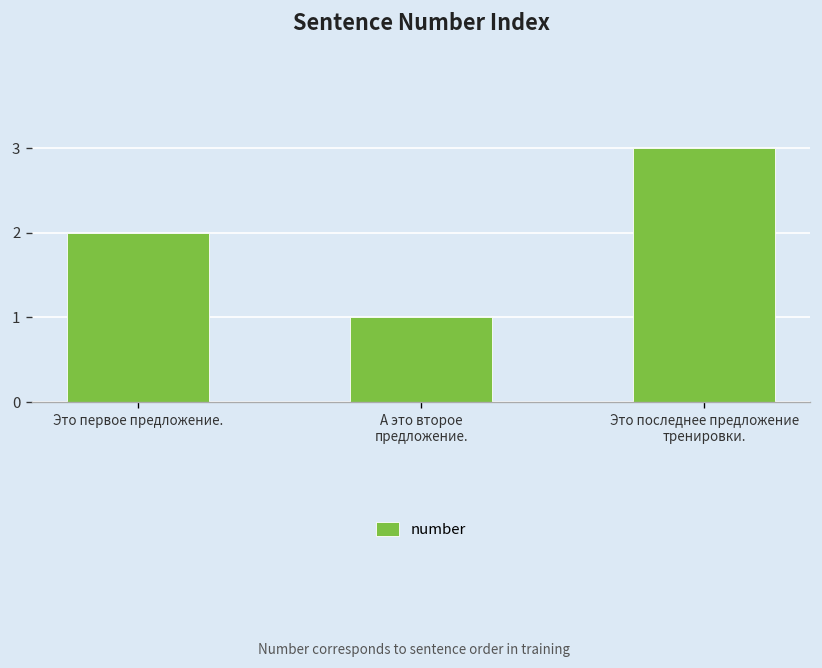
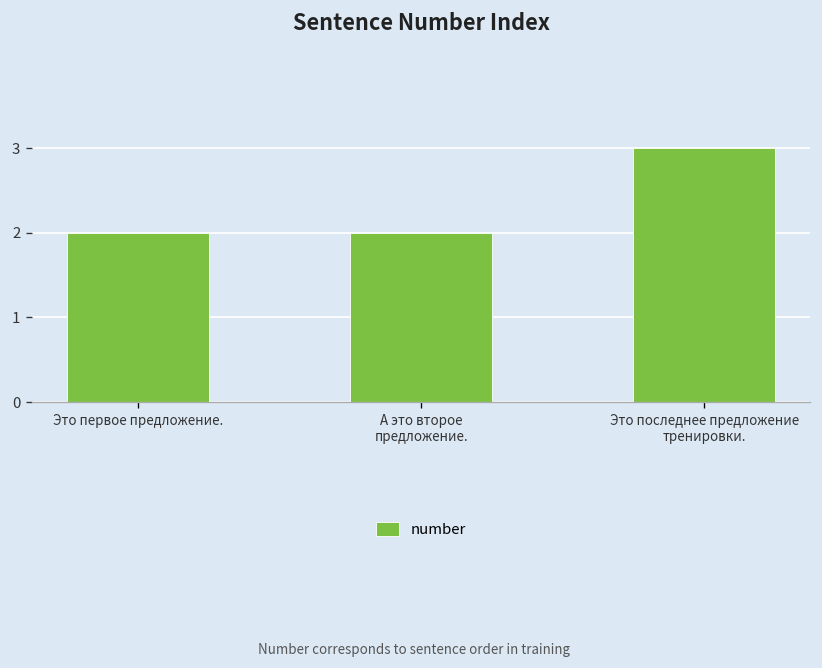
А это второе предложение.: 1 -> 2
